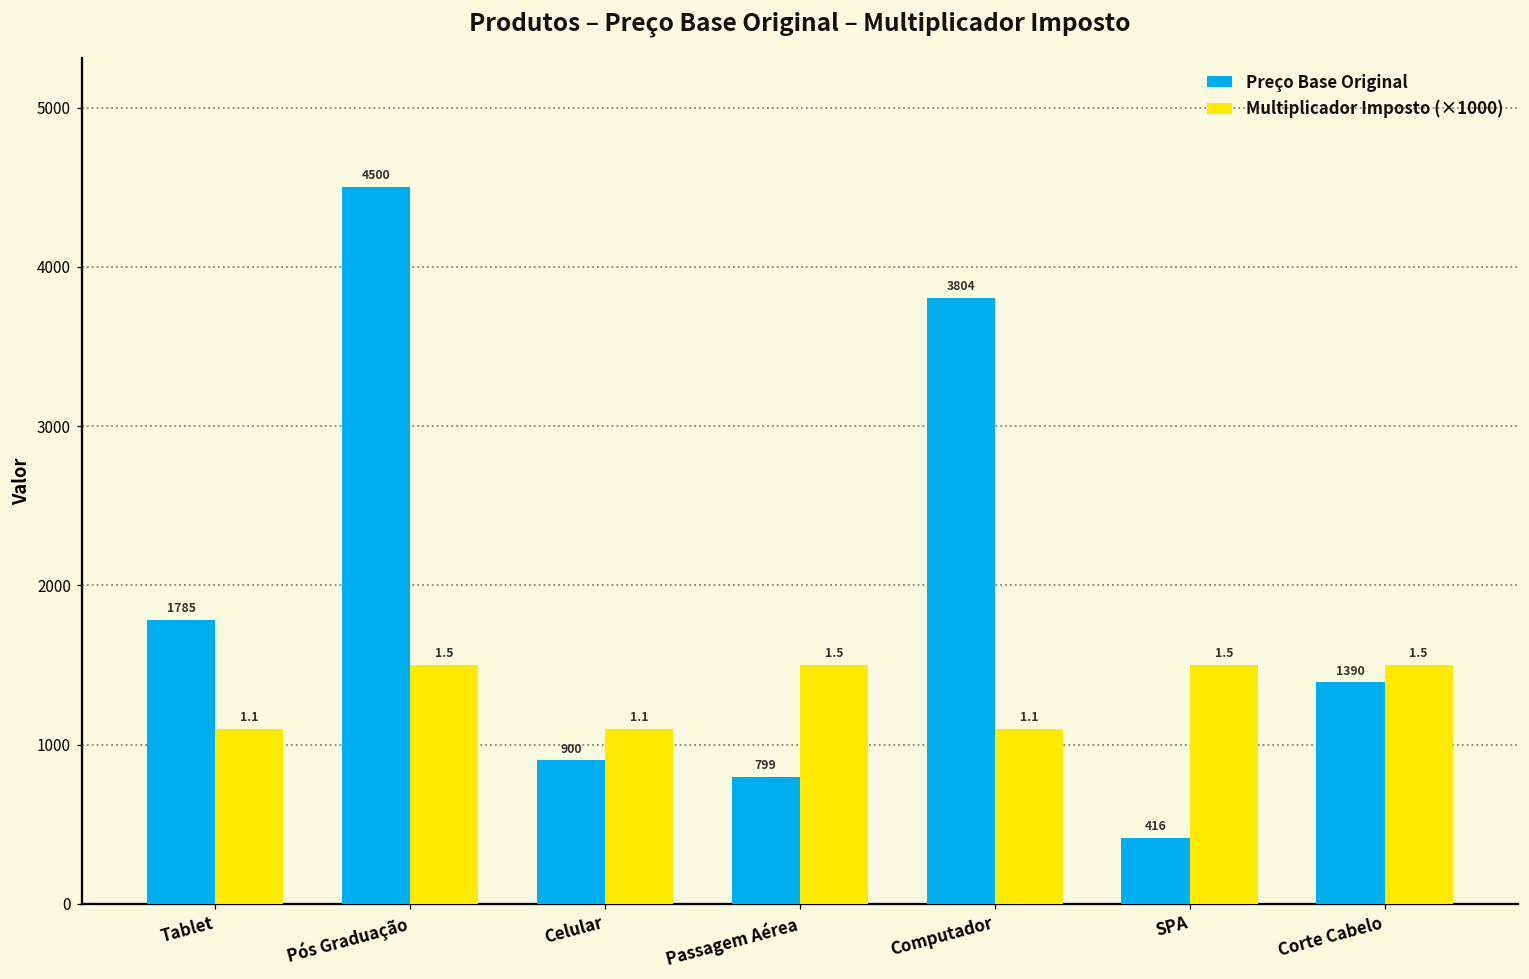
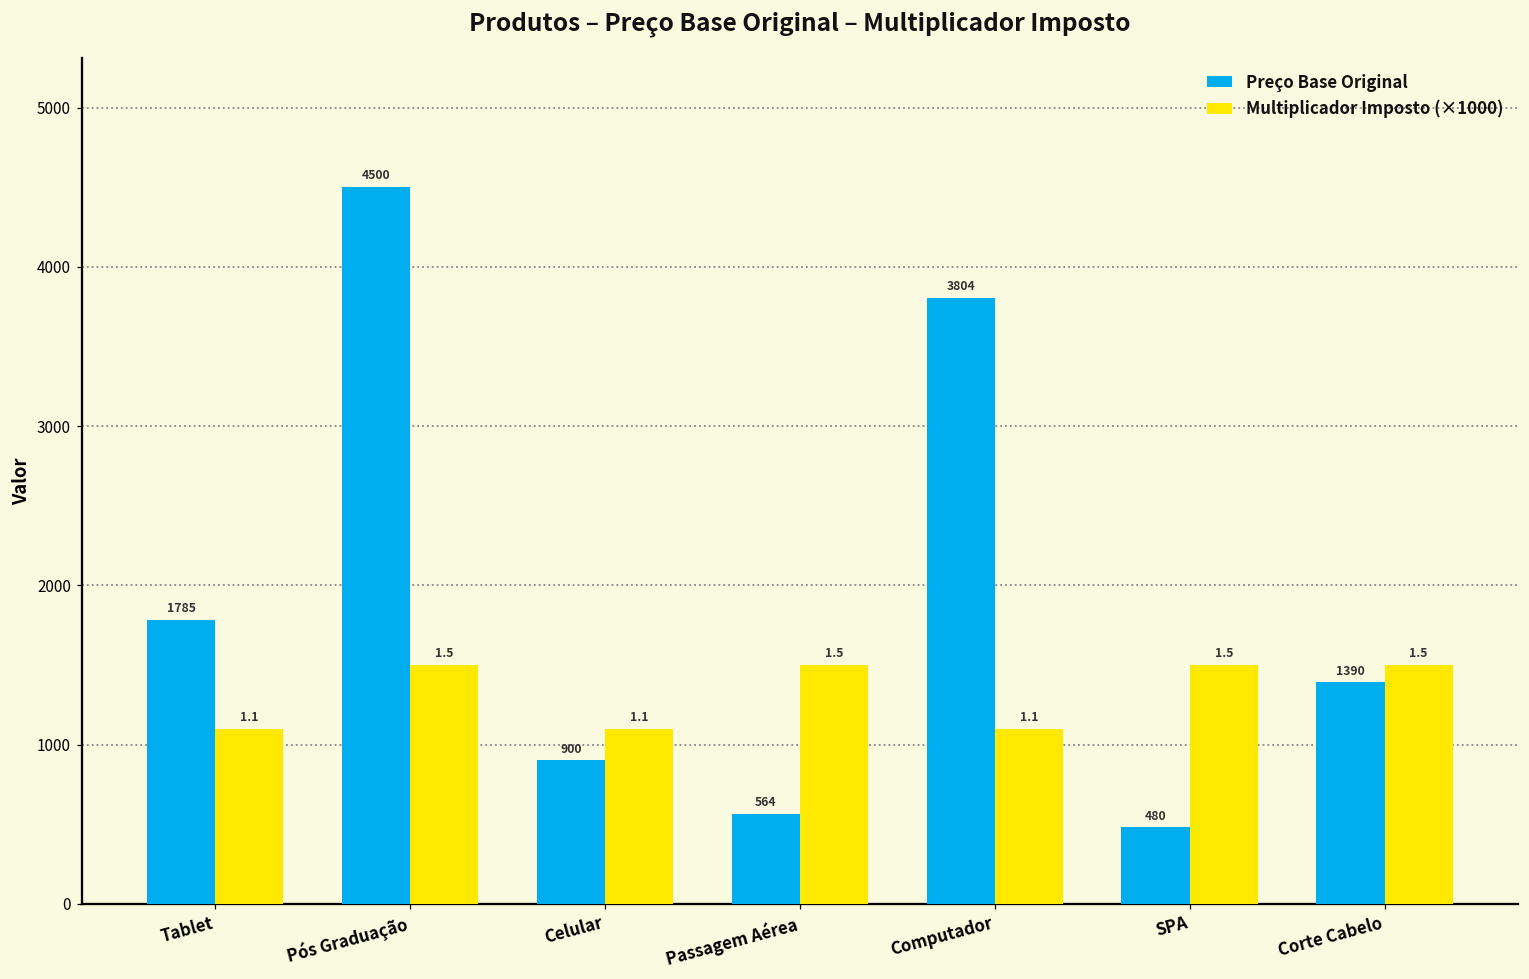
Preço Base Original, Passagem Aérea: 799 -> 564
Preço Base Original, SPA: 416 -> 480
